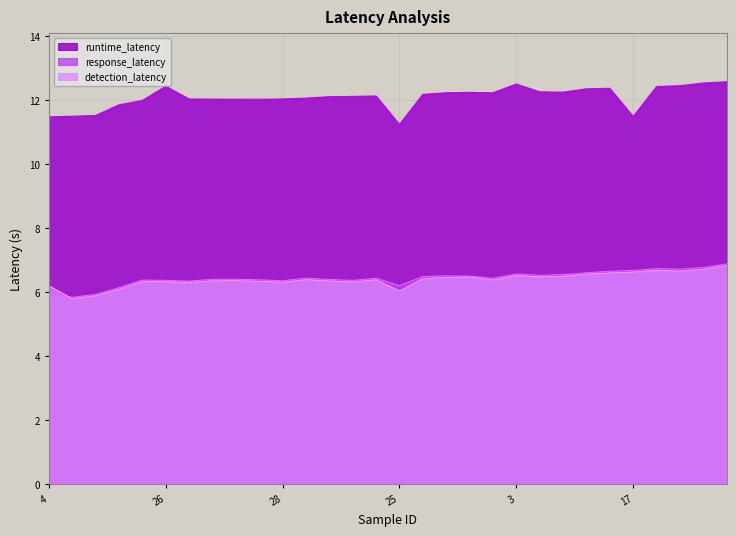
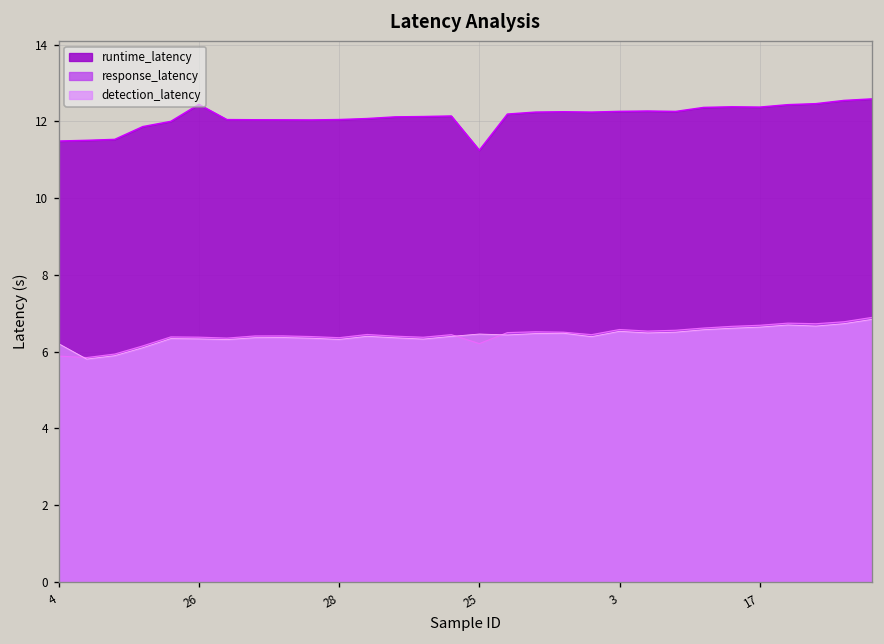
detection_latency, 25: 6.0 -> 6.5
runtime_latency, 3: 12.5 -> 12.3
runtime_latency, 17: 11.5 -> 12.4
